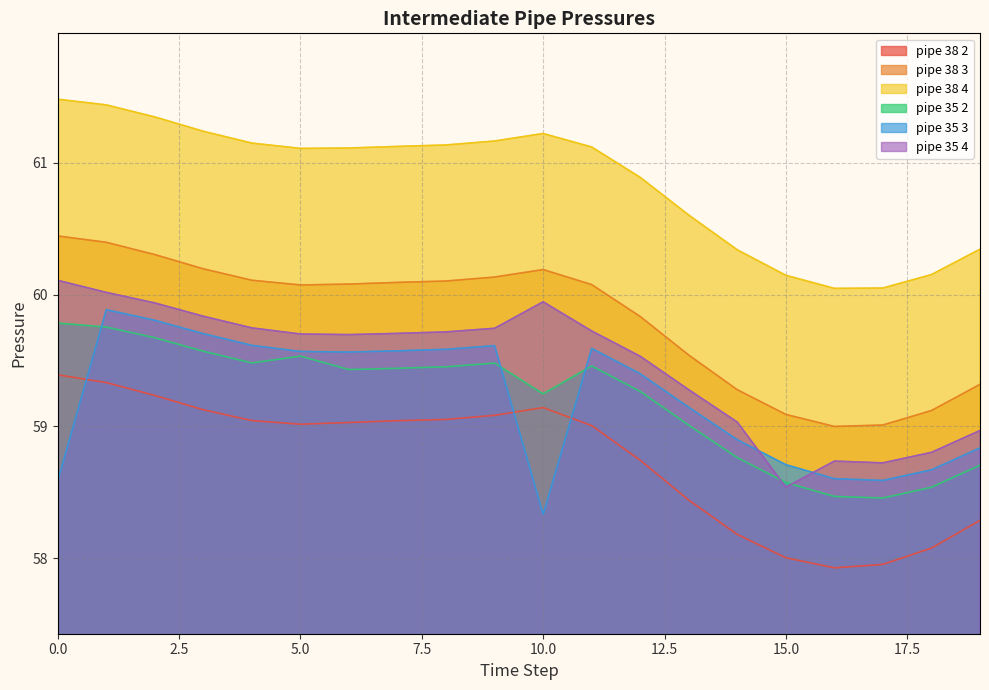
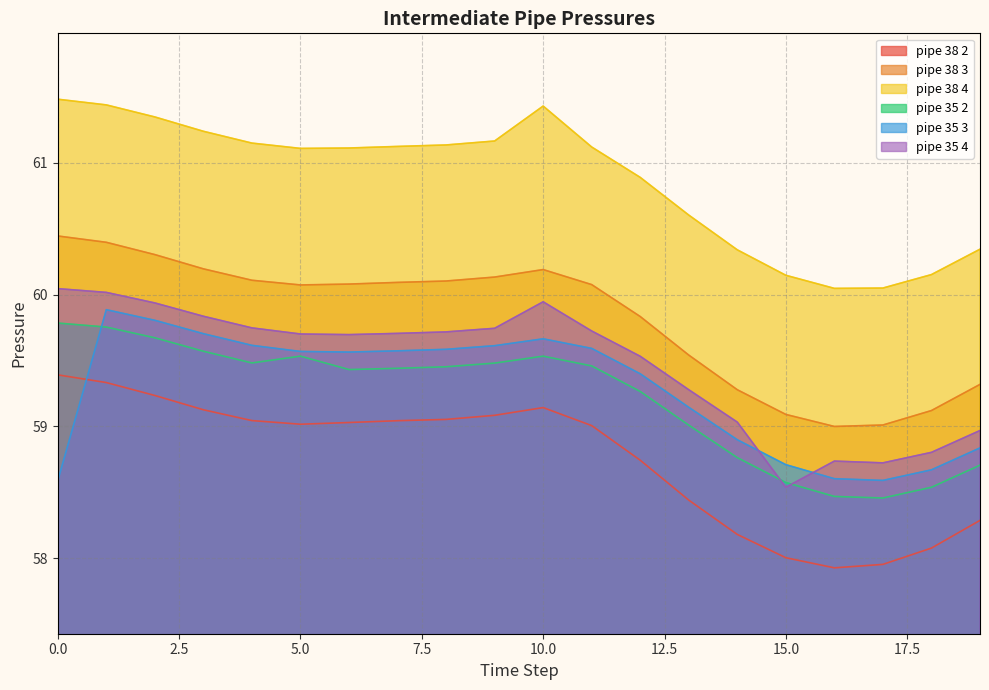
pipe 35 4, 0.0: 60.11 -> 60.05
pipe 38 4, 10.0: 61.22 -> 61.43
pipe 35 2, 10.0: 59.25 -> 59.53
pipe 35 3, 10.0: 58.33 -> 59.66
